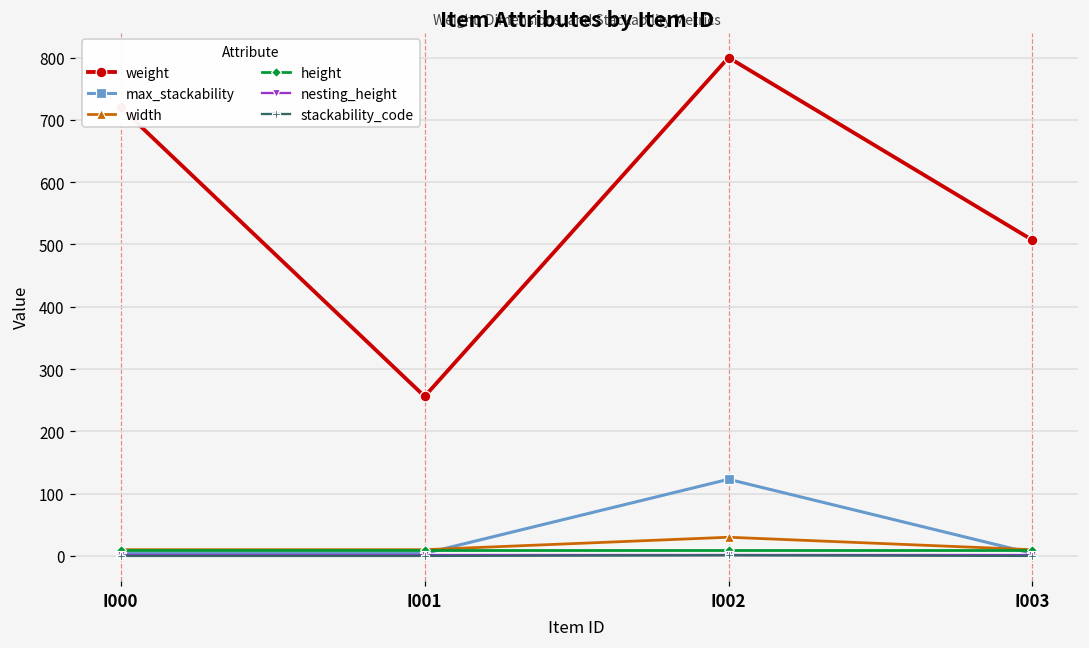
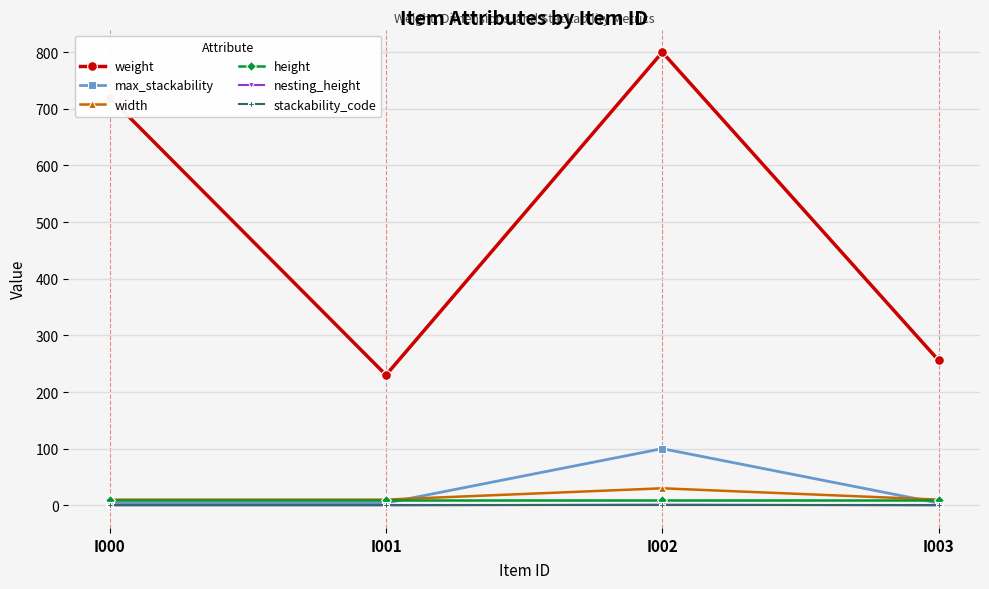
weight, I001: 260 -> 230
max_stackability, I002: 120 -> 100
weight, I003: 510 -> 260
